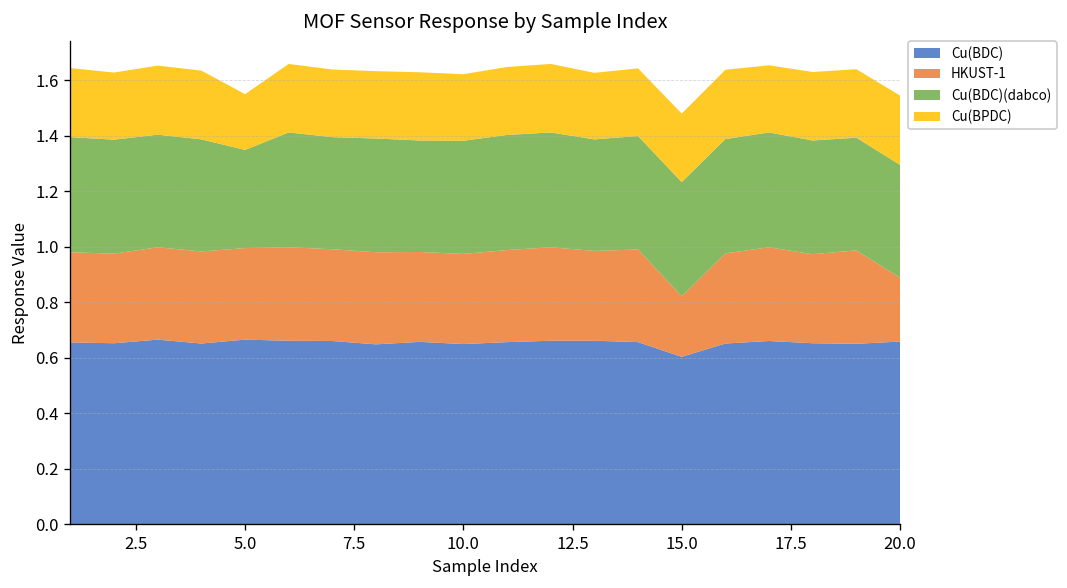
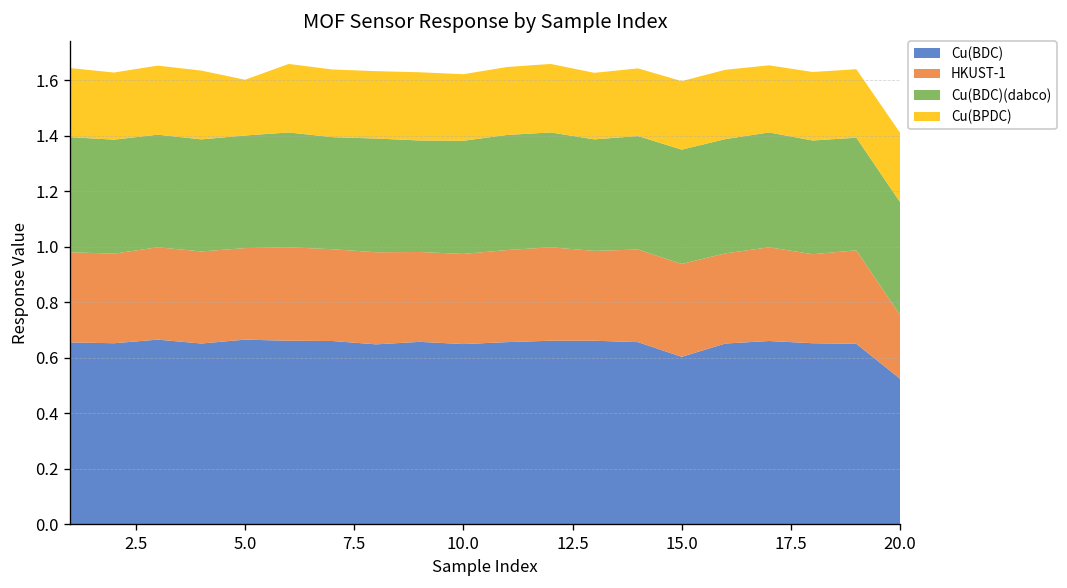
Cu(BDC)(dabco), 5.0: 0.35 -> 0.41
HKUST-1, 15.0: 0.22 -> 0.33
Cu(BDC), 20.0: 0.66 -> 0.52
